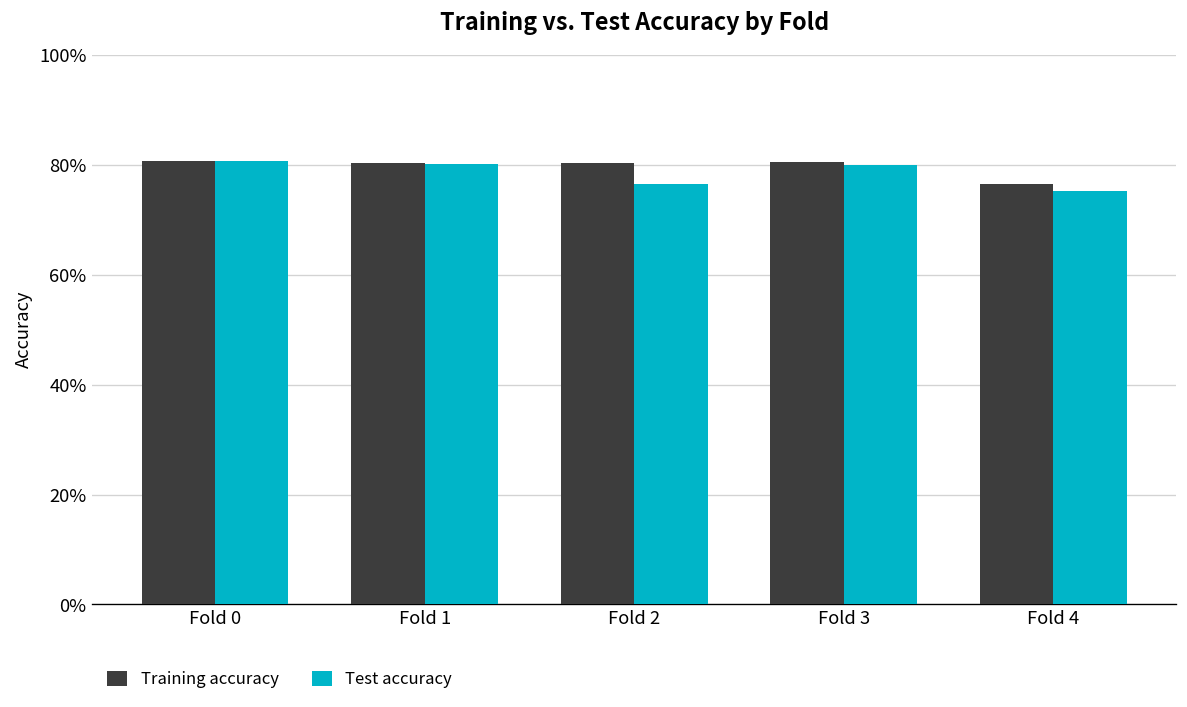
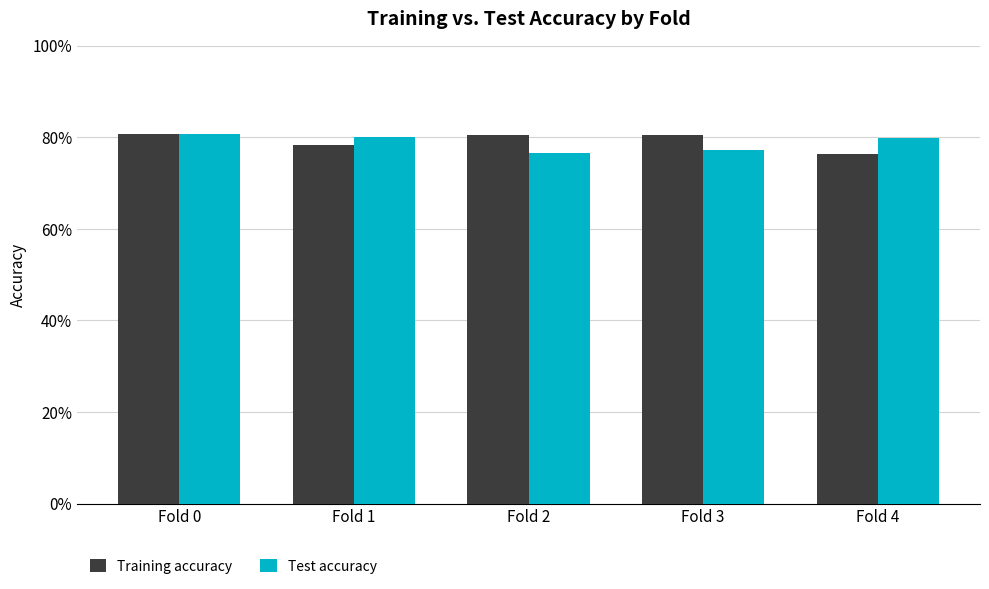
Training accuracy, Fold 1: 80% -> 78%
Test accuracy, Fold 3: 80% -> 77%
Test accuracy, Fold 4: 75% -> 80%
